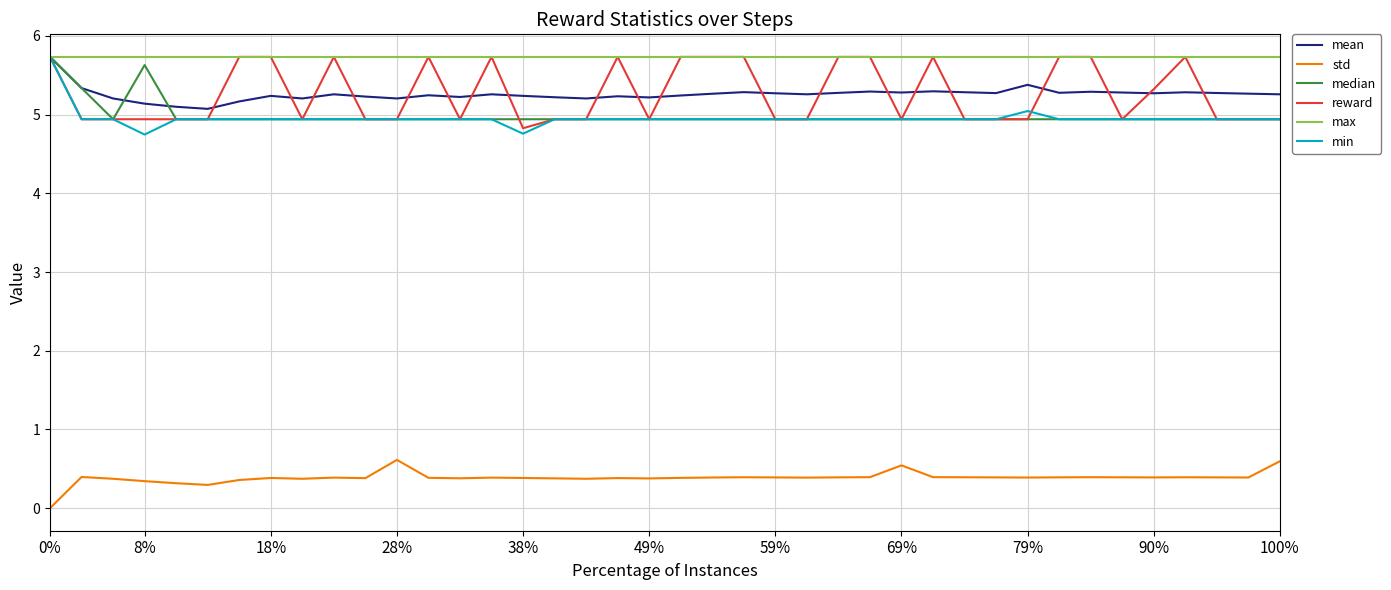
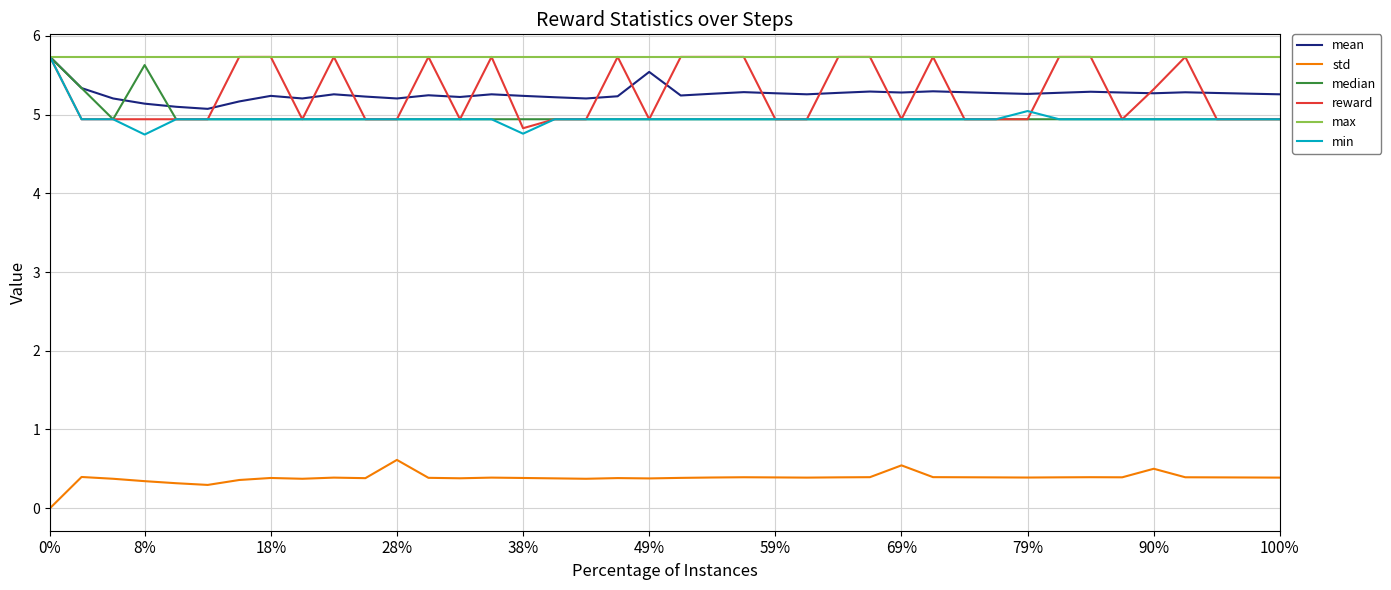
mean, 49%: 5.2 -> 5.5
mean, 79%: 5.4 -> 5.3
std, 90%: 0.4 -> 0.5
std, 100%: 0.6 -> 0.4
